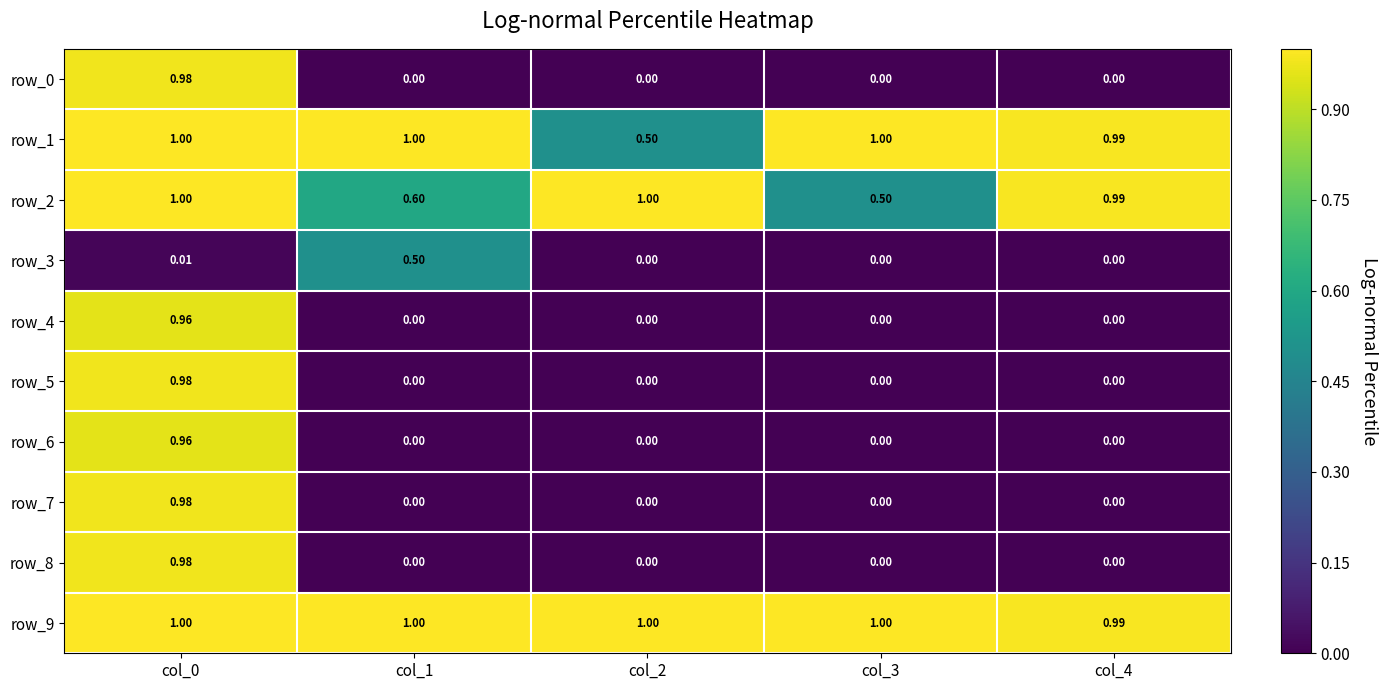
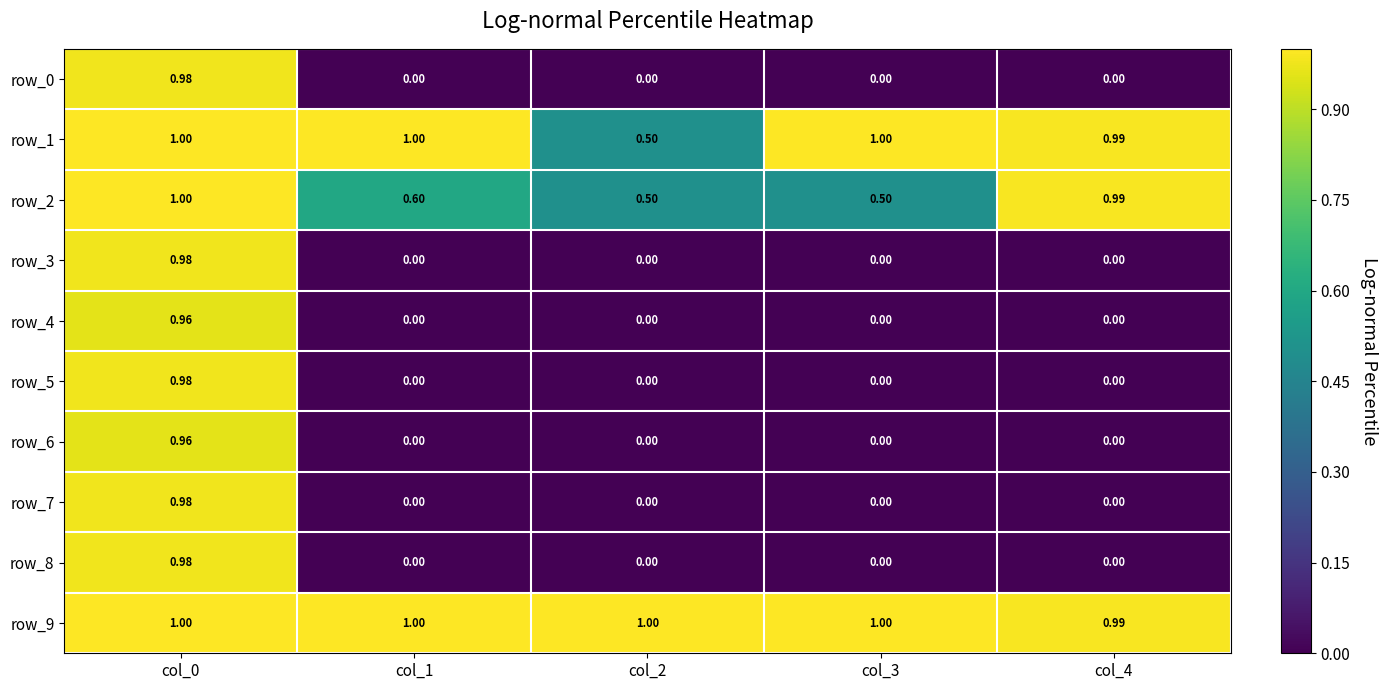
row_2, col_2: 1.00 -> 0.50
row_3, col_0: 0.01 -> 0.98
row_3, col_1: 0.50 -> 0.00
